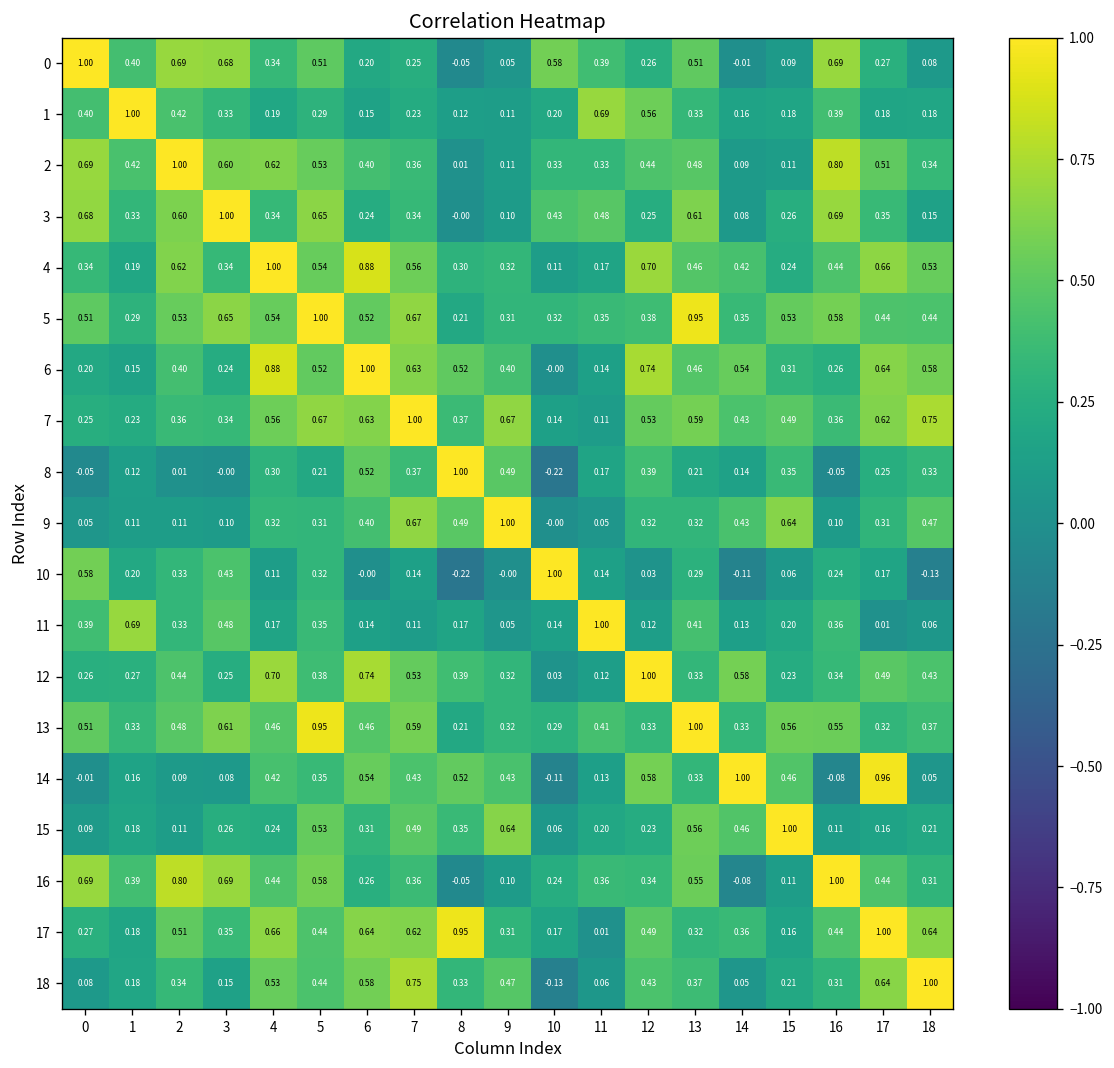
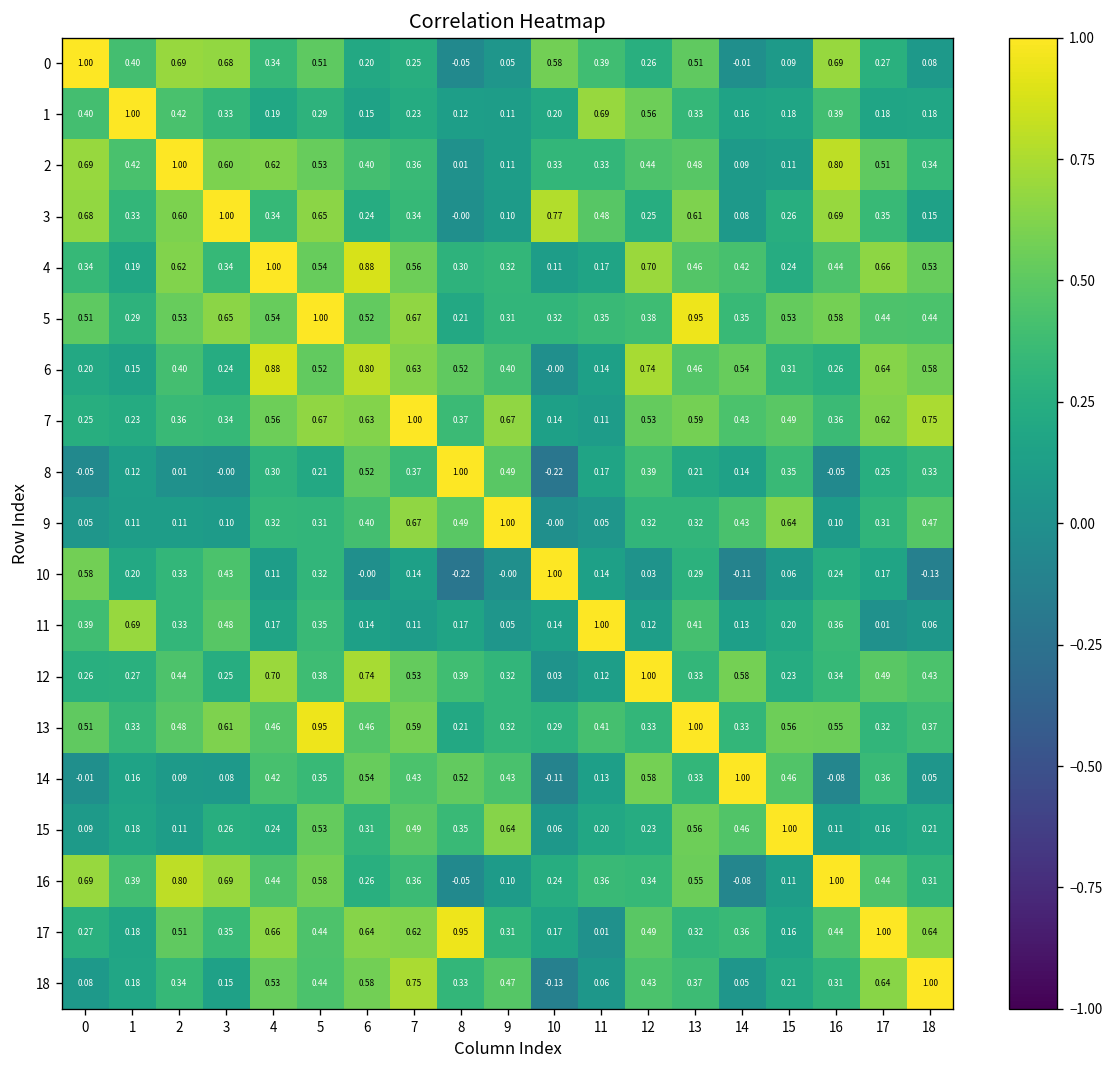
3, 10: 0.43 -> 0.77
6, 6: 1.00 -> 0.80
14, 17: 0.96 -> 0.36
